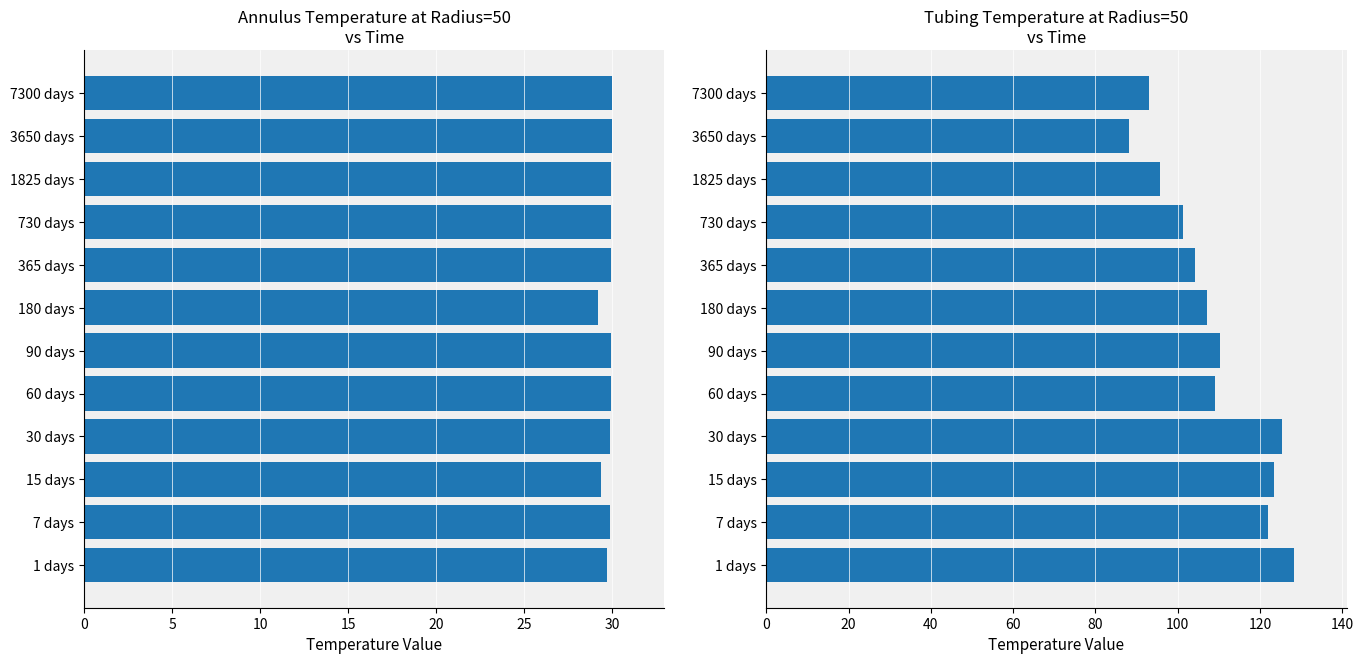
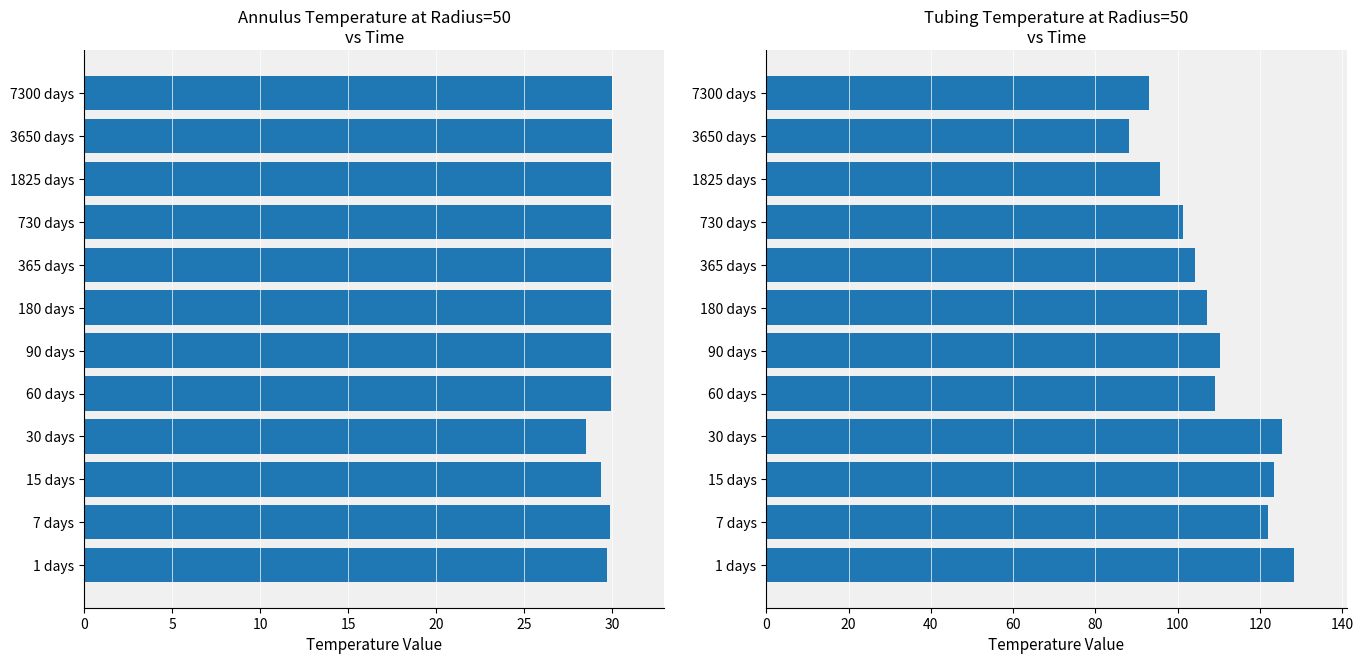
Annulus Temperature at Radius=50 vs Time, 180 days: 29.2 -> 29.9
Annulus Temperature at Radius=50 vs Time, 30 days: 29.9 -> 28.5
